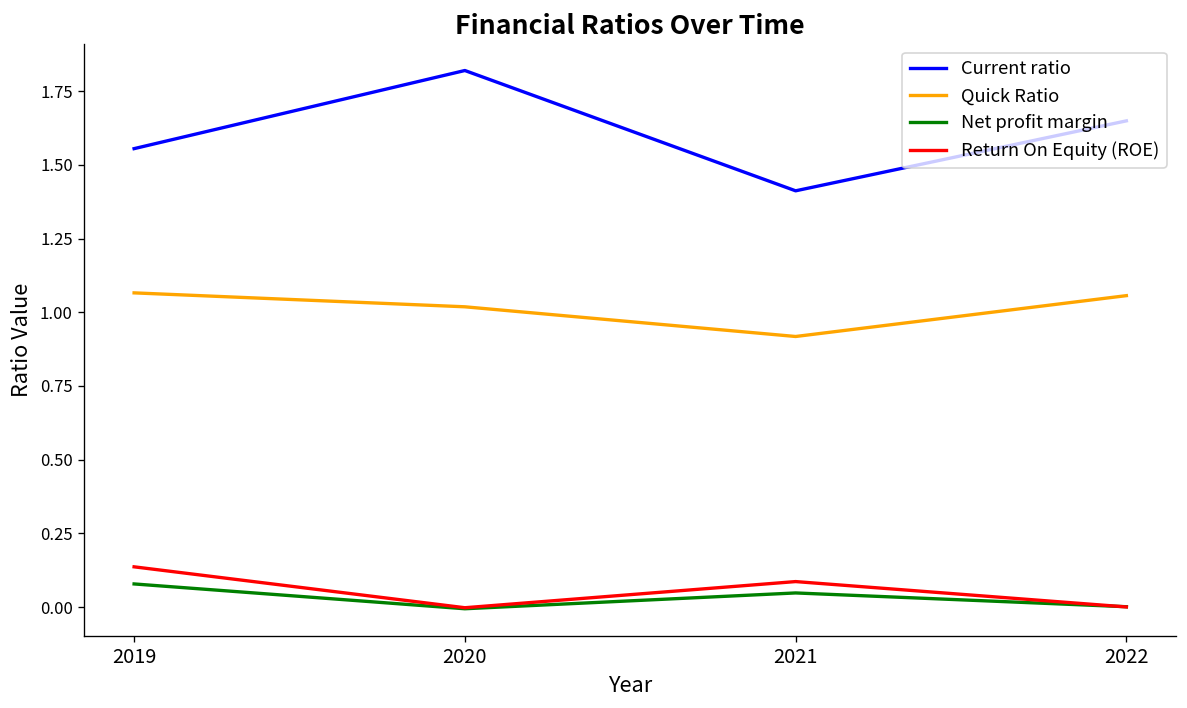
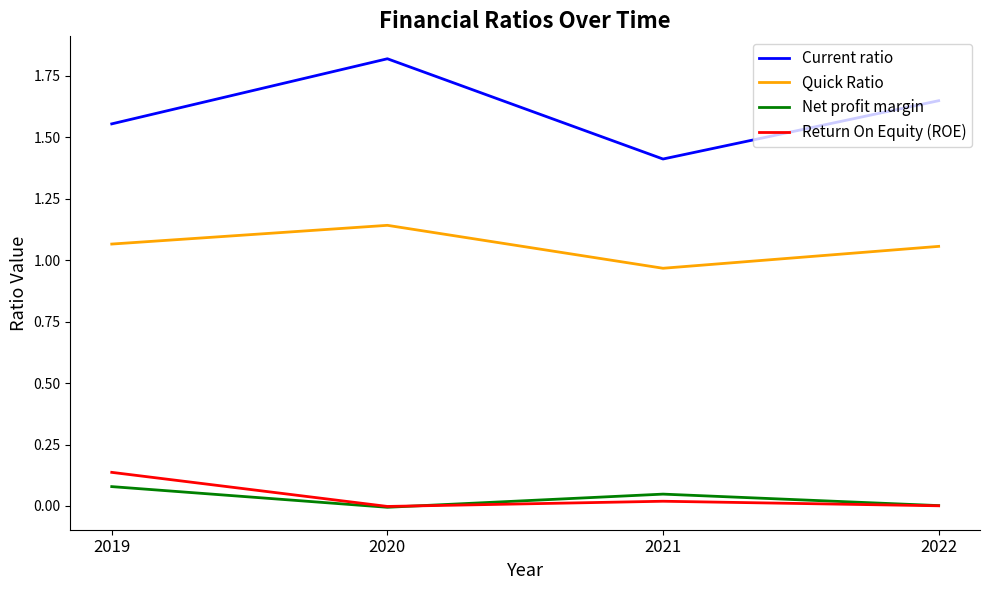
Quick Ratio, 2020: 1.02 -> 1.14
Quick Ratio, 2021: 0.92 -> 0.97
Return On Equity (ROE), 2021: 0.09 -> 0.02
